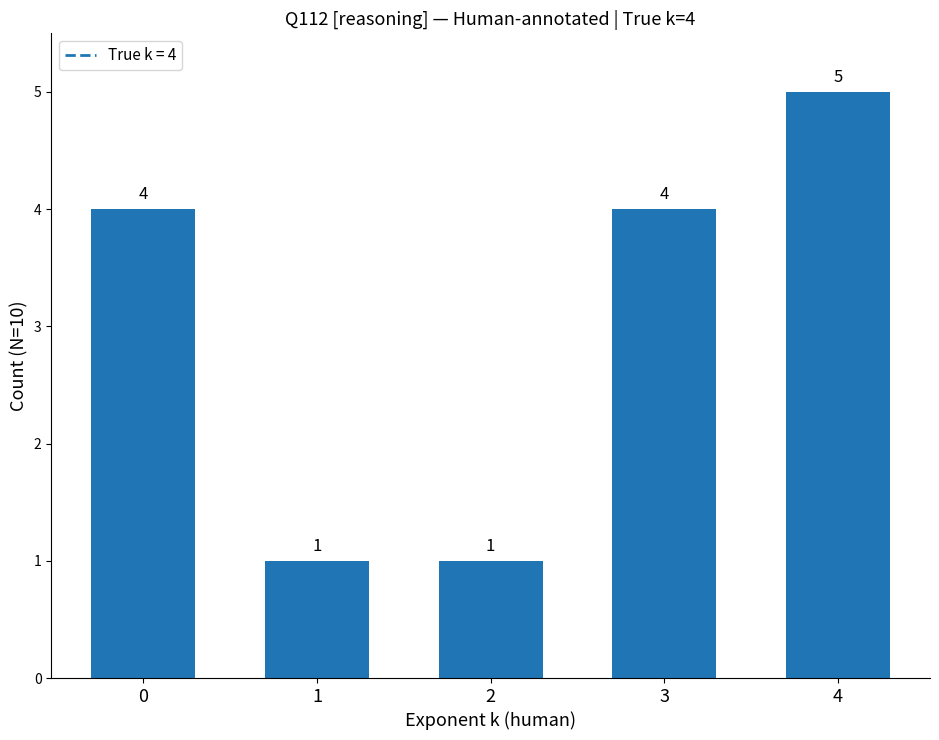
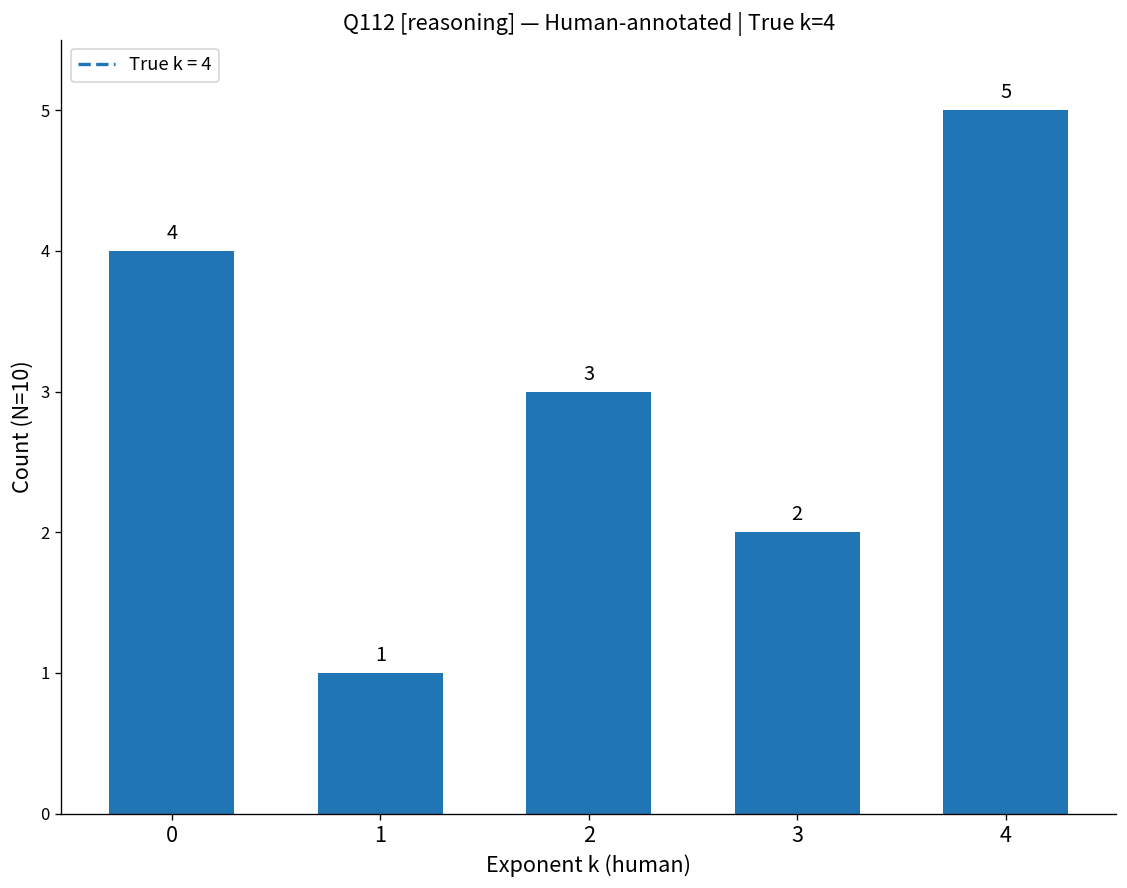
2: 1 -> 3
3: 4 -> 2
